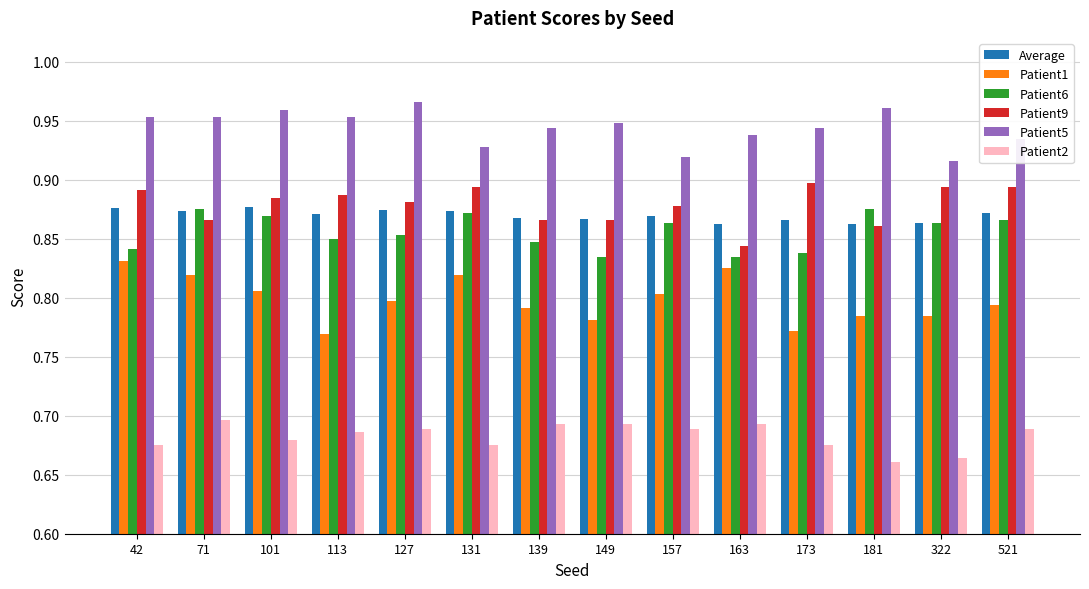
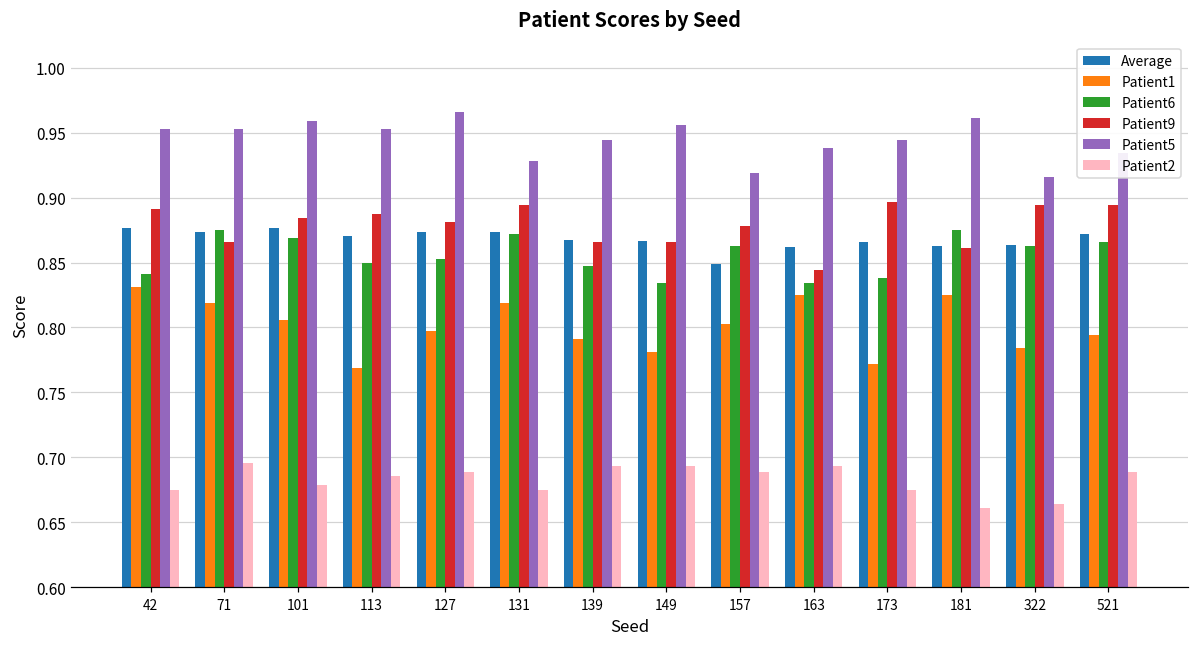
Patient5, 149: 0.948 -> 0.956
Average, 157: 0.869 -> 0.849
Patient1, 181: 0.784 -> 0.825
